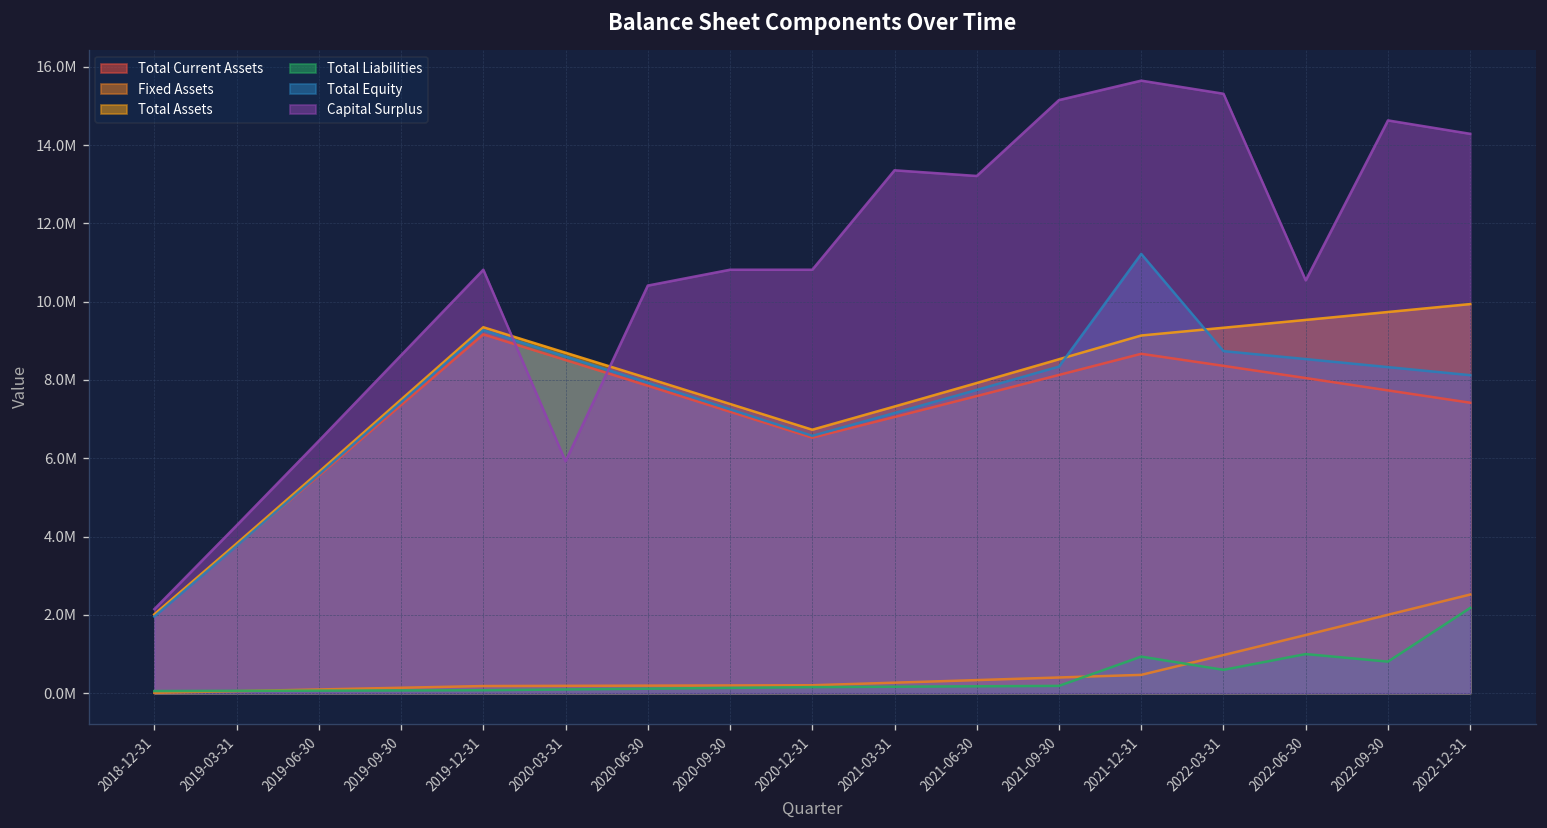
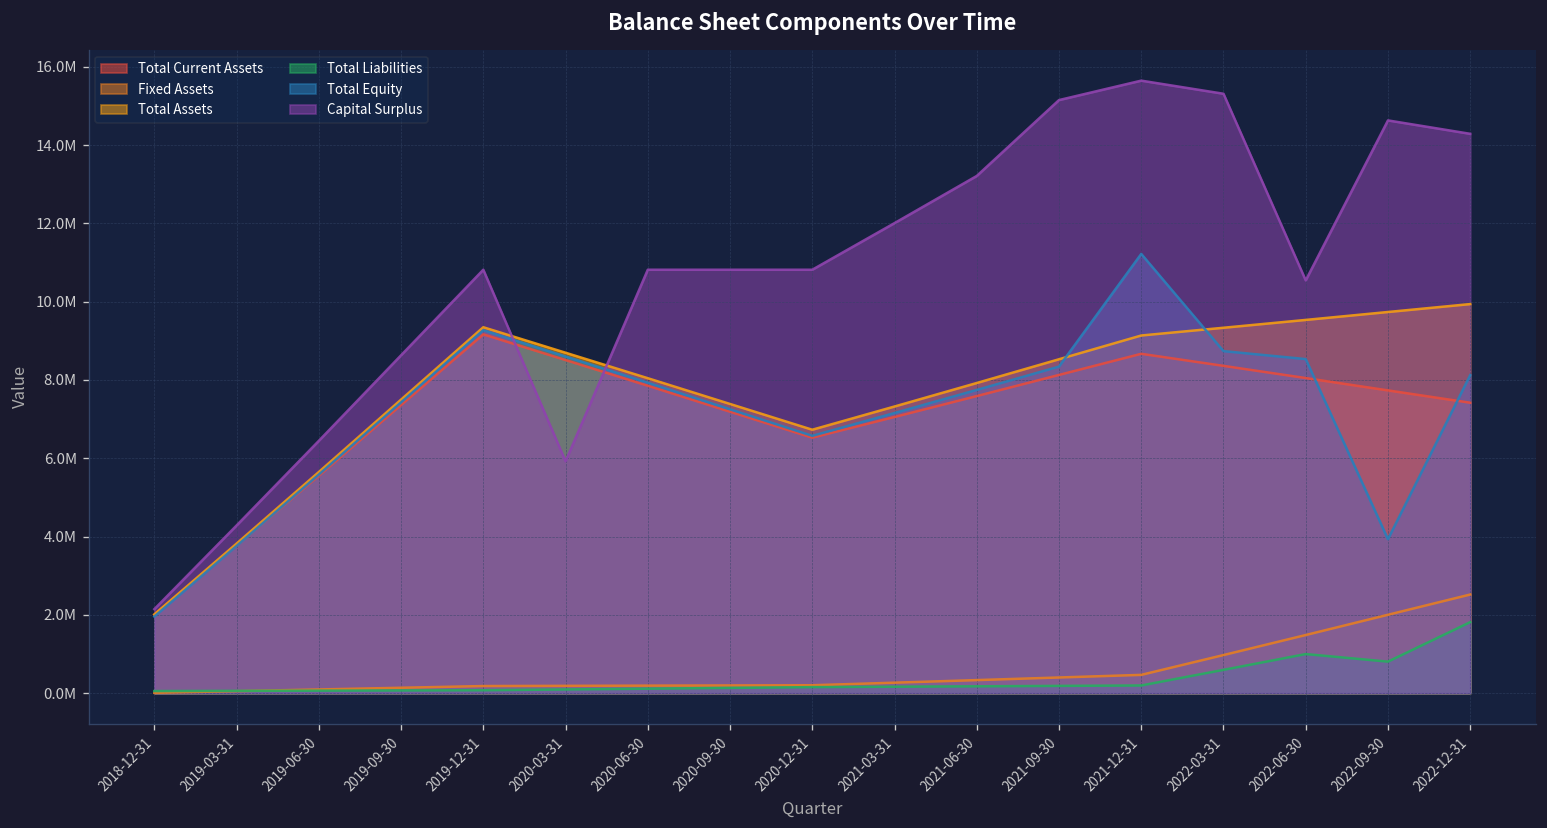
Capital Surplus, 2020-06-30: 10400000 -> 10800000
Capital Surplus, 2021-03-31: 13400000 -> 12000000
Total Liabilities, 2021-12-31: 900000 -> 200000
Total Equity, 2022-09-30: 8300000 -> 3900000
Total Liabilities, 2022-12-31: 2200000 -> 1800000
